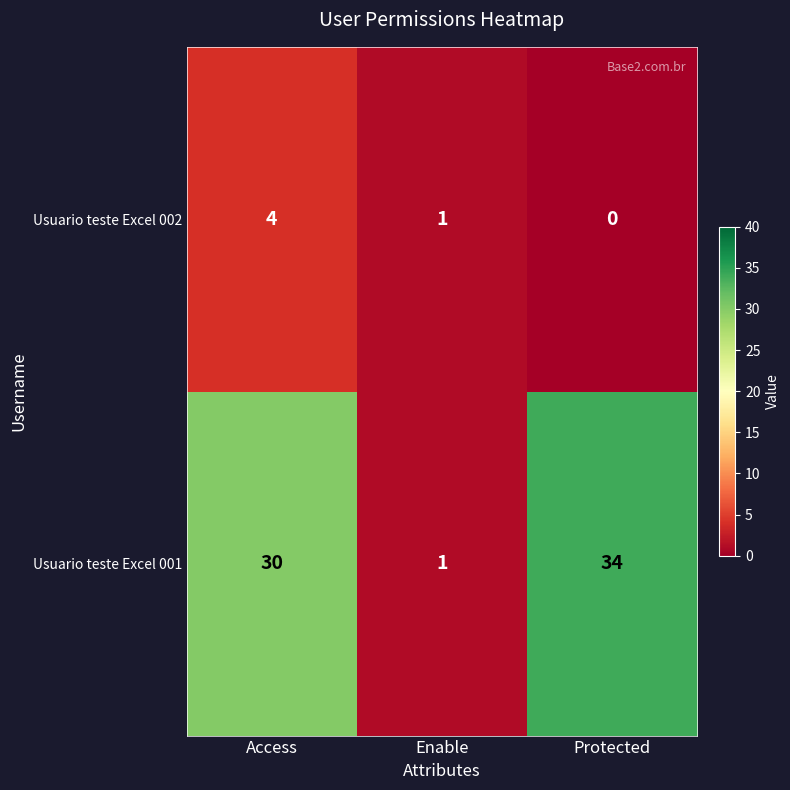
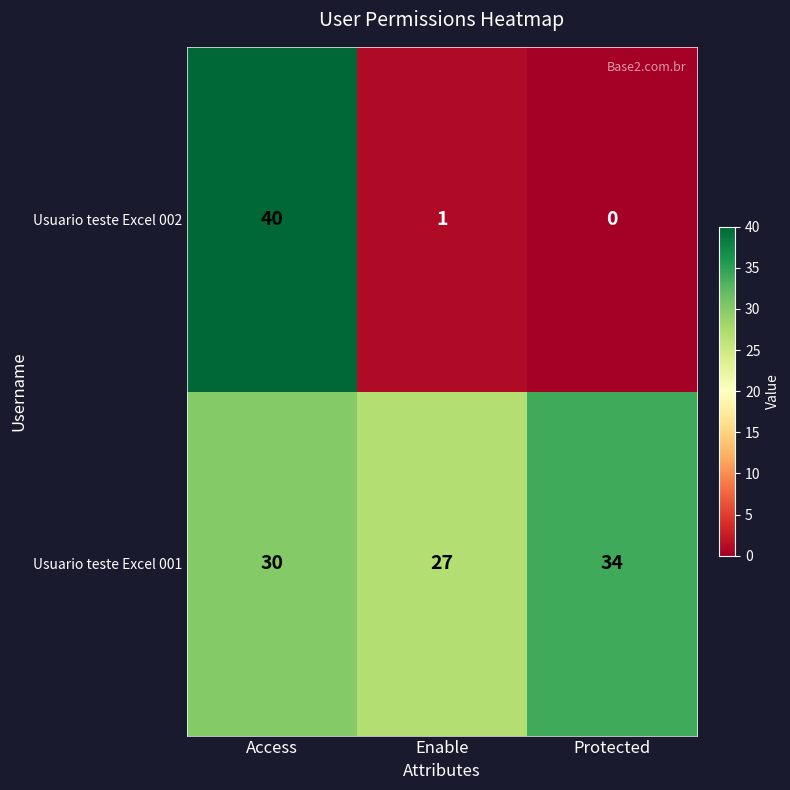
Usuario teste Excel 002, Access: 4 -> 40
Usuario teste Excel 001, Enable: 1 -> 27
